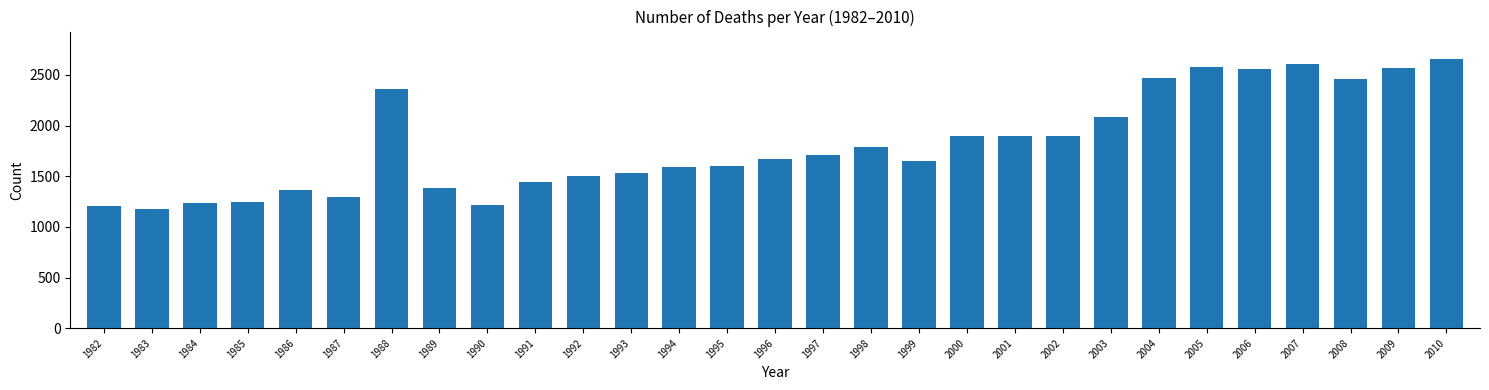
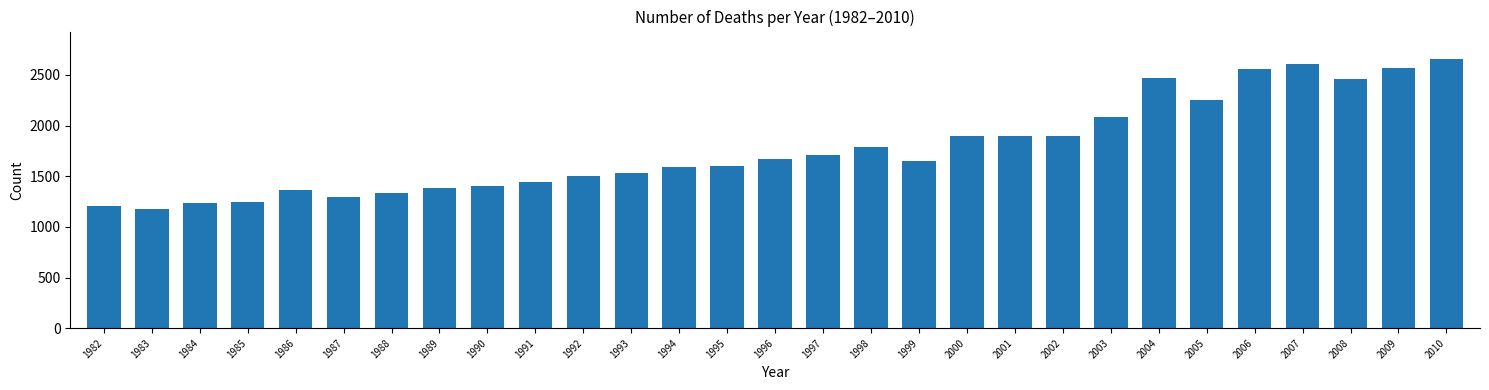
1988: 2360 -> 1340
1990: 1210 -> 1400
2005: 2580 -> 2260
